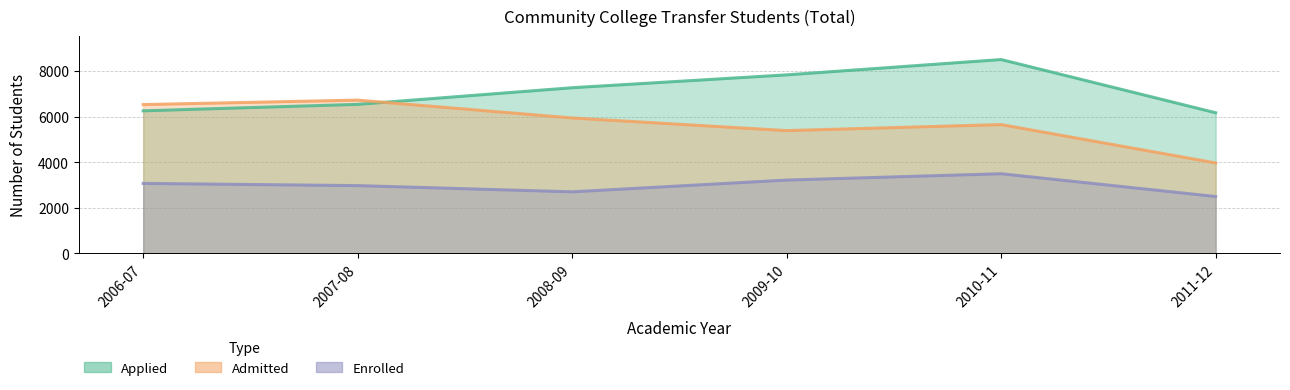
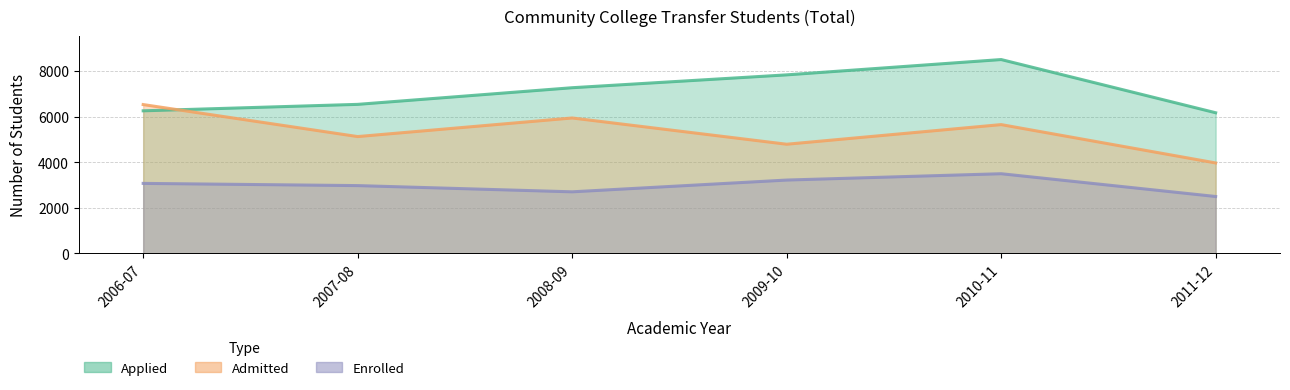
Admitted, 2007-08: 6700 -> 5100
Admitted, 2009-10: 5400 -> 4800
